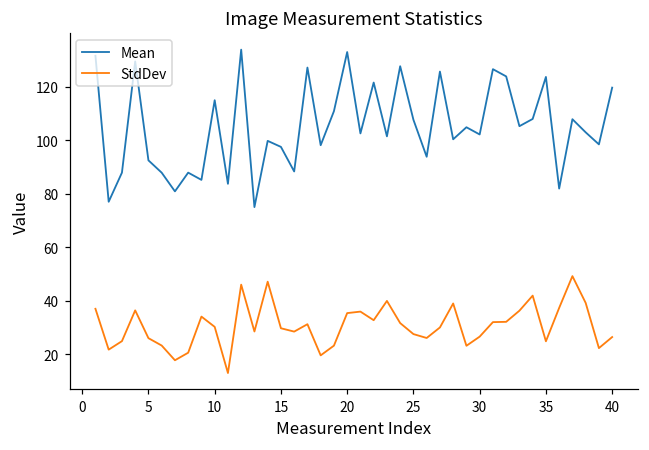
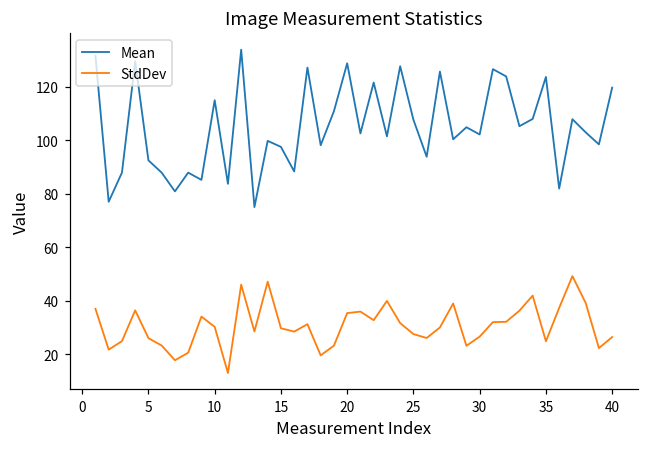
Mean, 20: 133 -> 129
